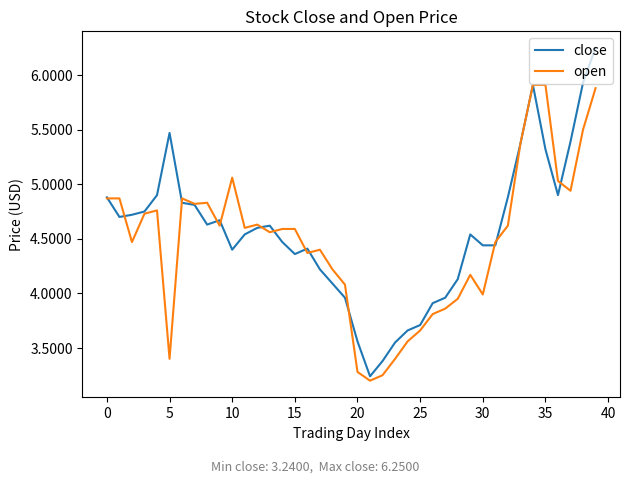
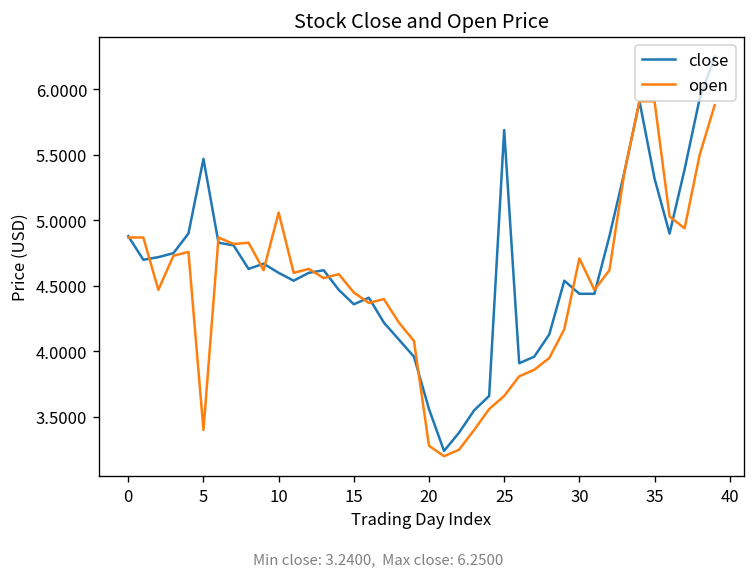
close, 10: 4.4 -> 4.6
open, 15: 4.59 -> 4.45
close, 25: 3.71 -> 5.69
open, 30: 3.99 -> 4.71
